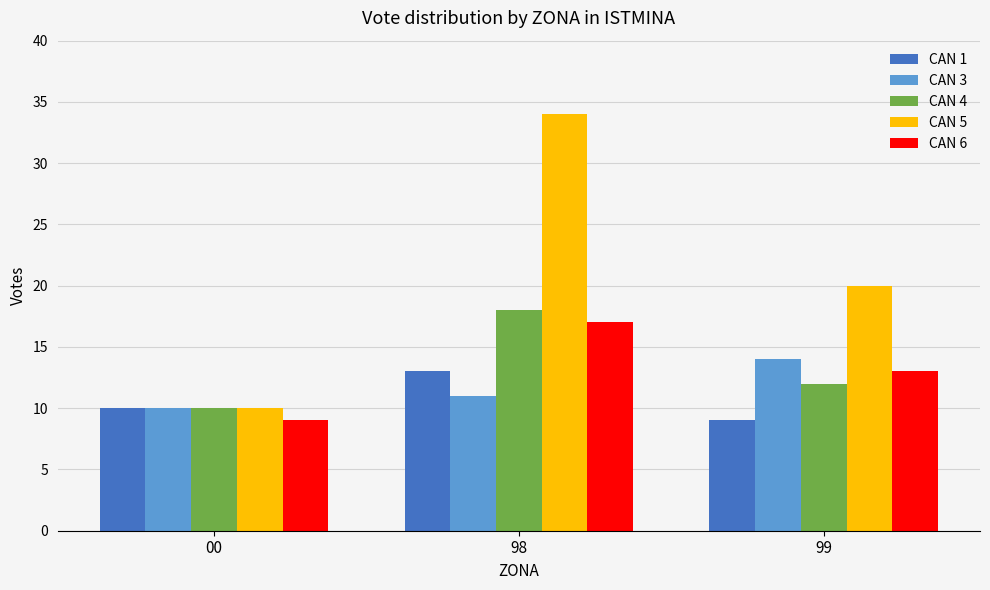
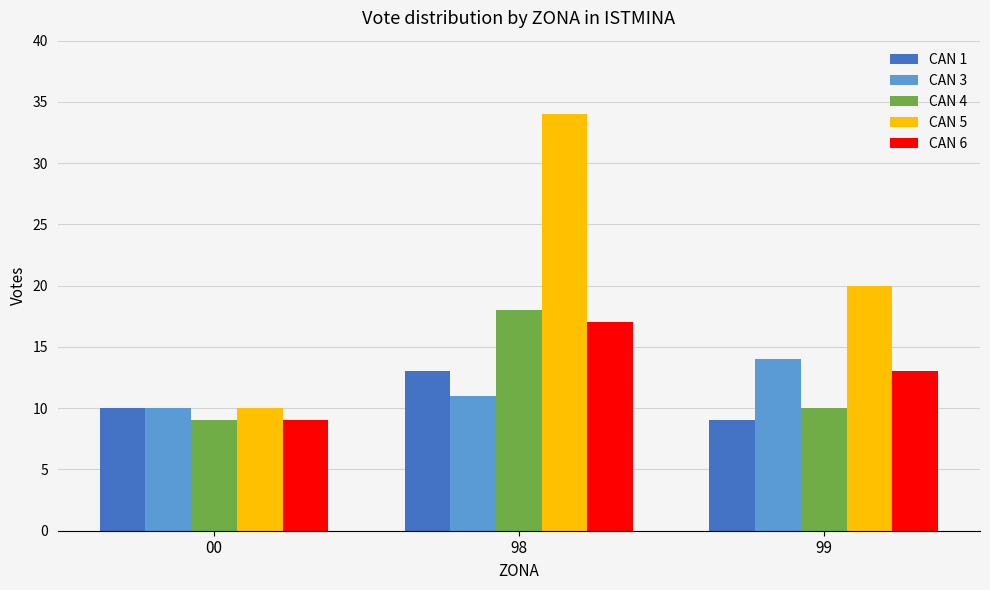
CAN 4, 00: 10 -> 9
CAN 4, 99: 12 -> 10
